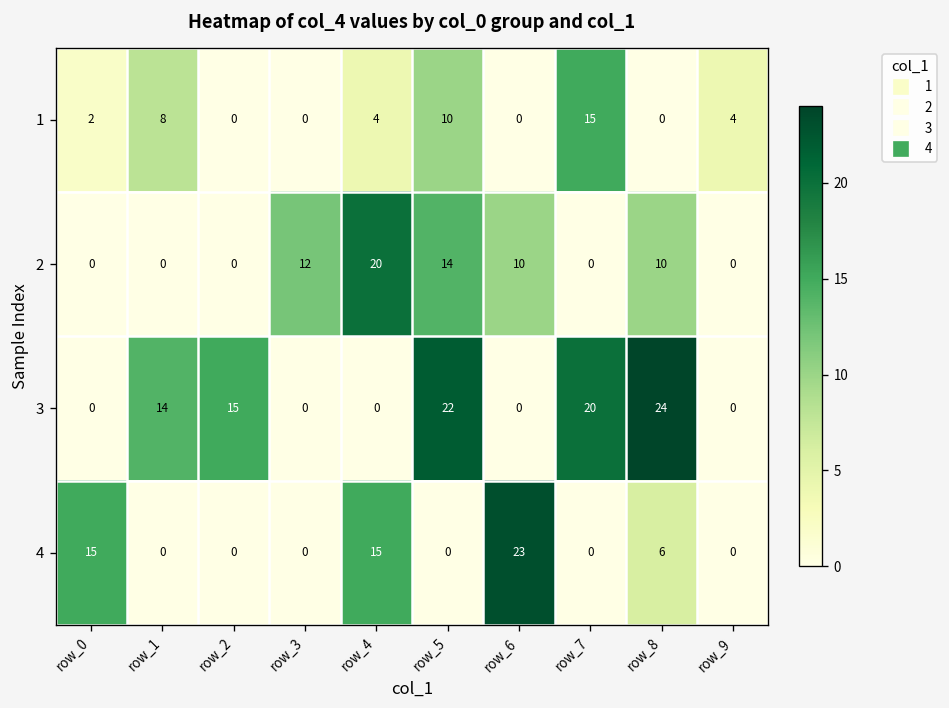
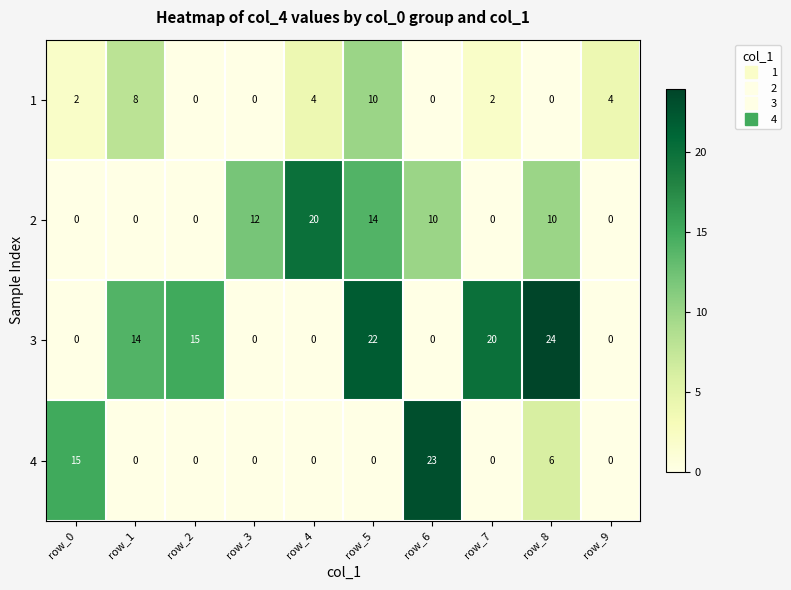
1, row_7: 15 -> 2
4, row_4: 15 -> 0
